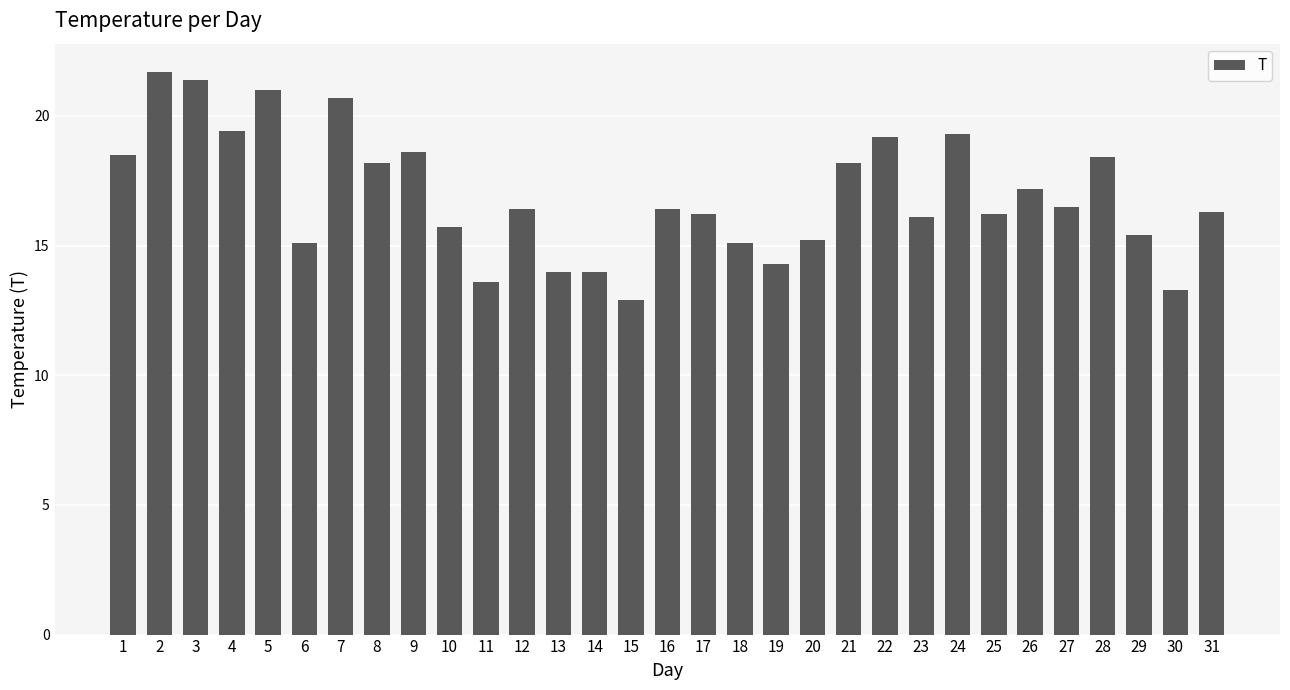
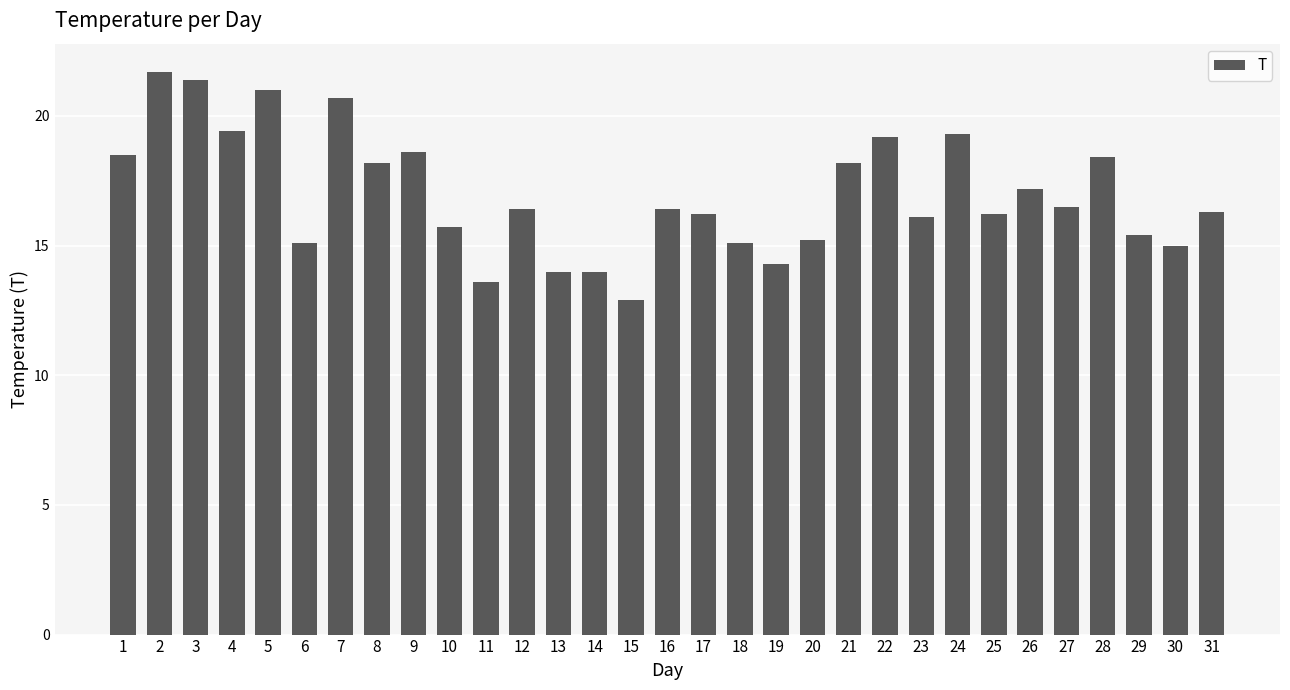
30: 13.3 -> 15.0
